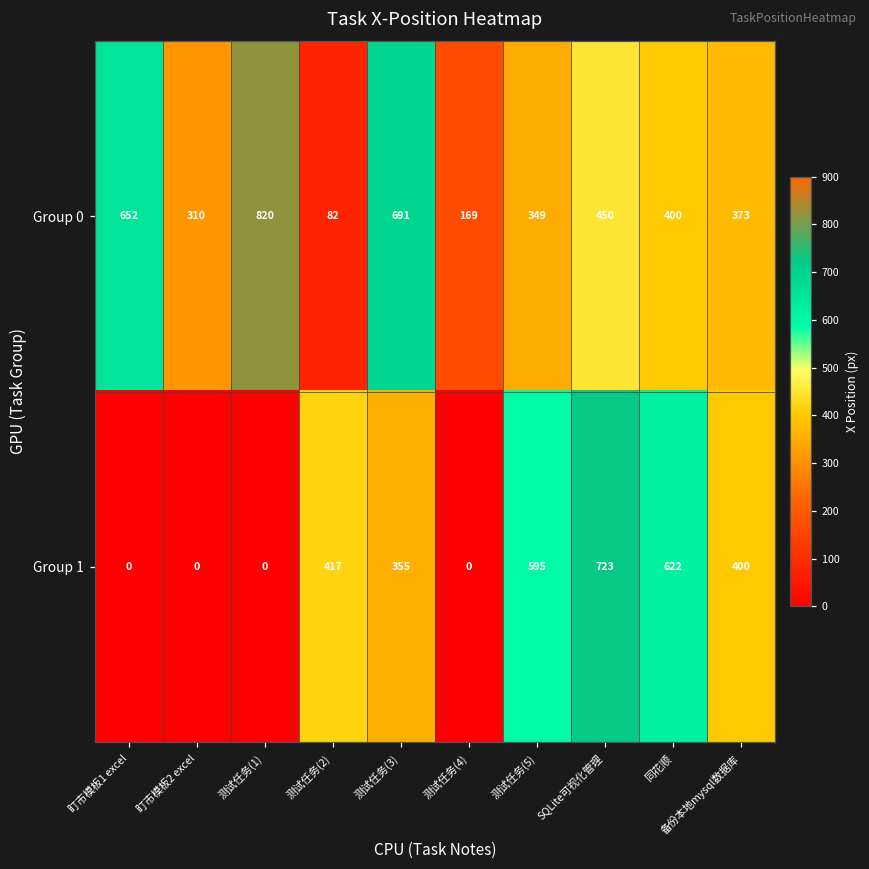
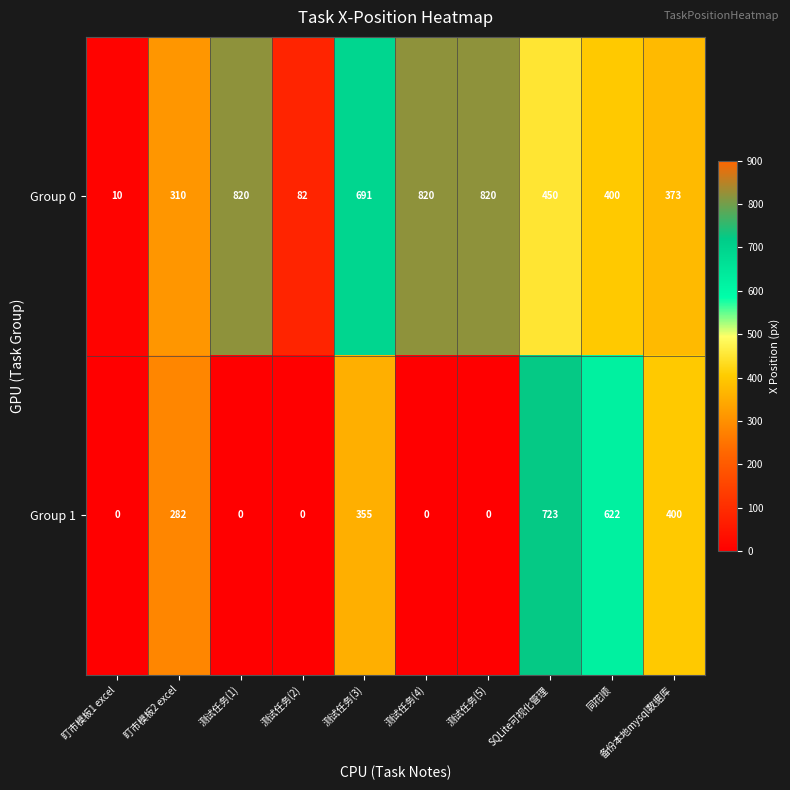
Group 0, 盯市模板1 excel: 652 -> 10
Group 0, 测试任务(4): 169 -> 820
Group 0, 测试任务(5): 349 -> 820
Group 1, 盯市模板2 excel: 0 -> 282
Group 1, 测试任务(2): 417 -> 0
Group 1, 测试任务(5): 595 -> 0
